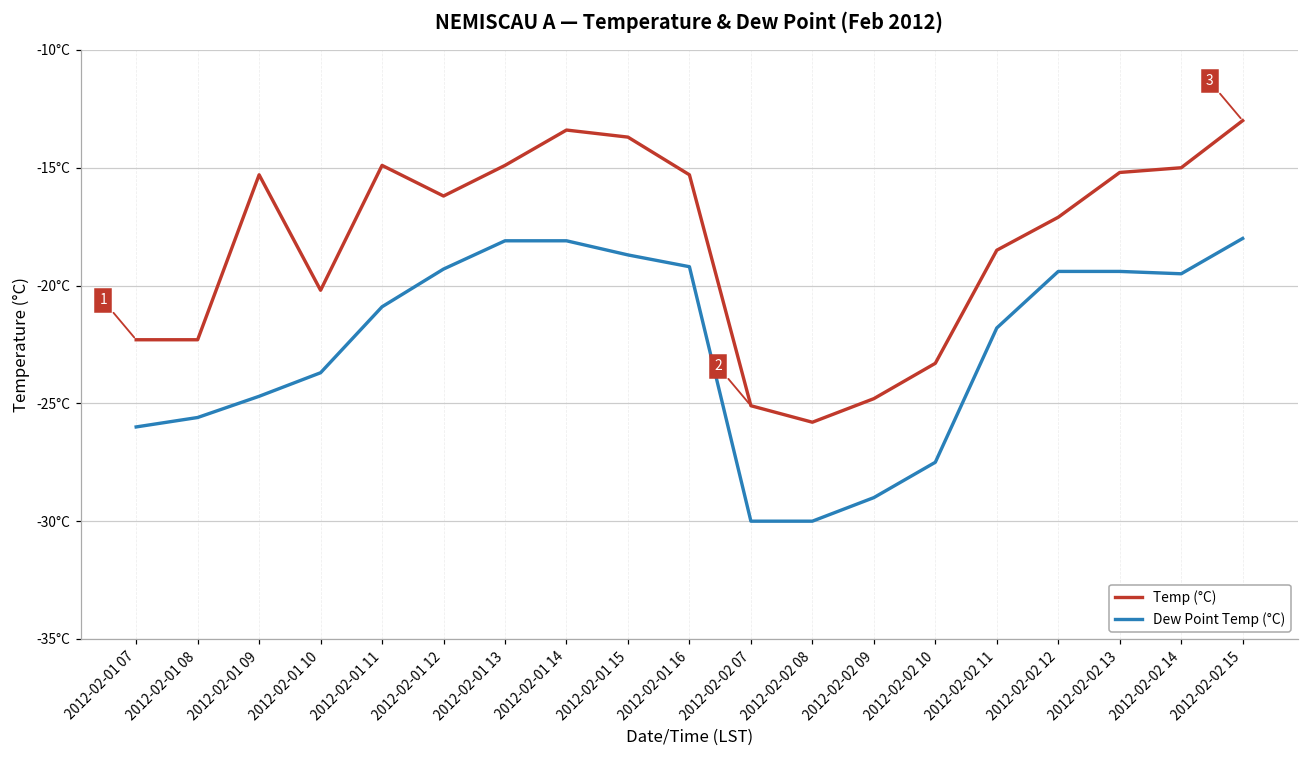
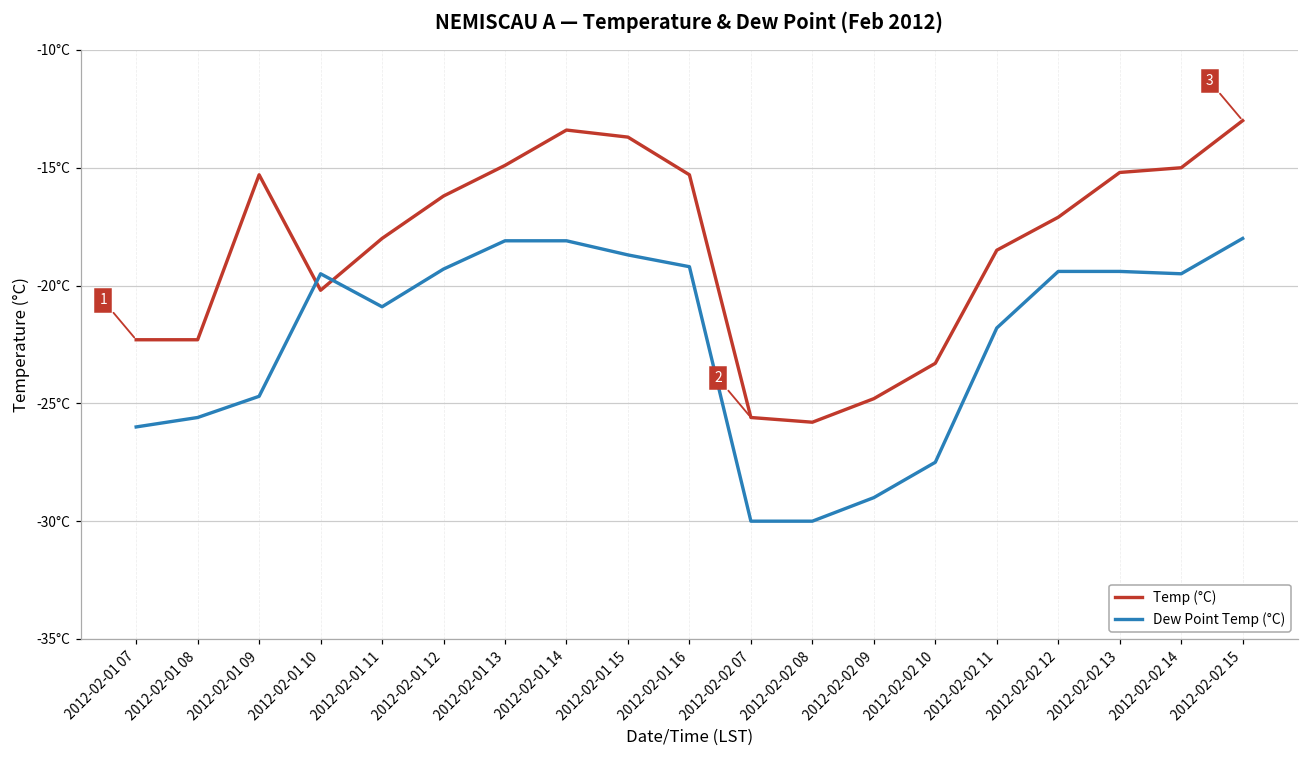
Dew Point Temp (°C), 2012-02-01 10: -23.7°C -> -19.5°C
Temp (°C), 2012-02-01 11: -14.9°C -> -18.0°C
Temp (°C), 2012-02-02 07: -25.1°C -> -25.6°C
